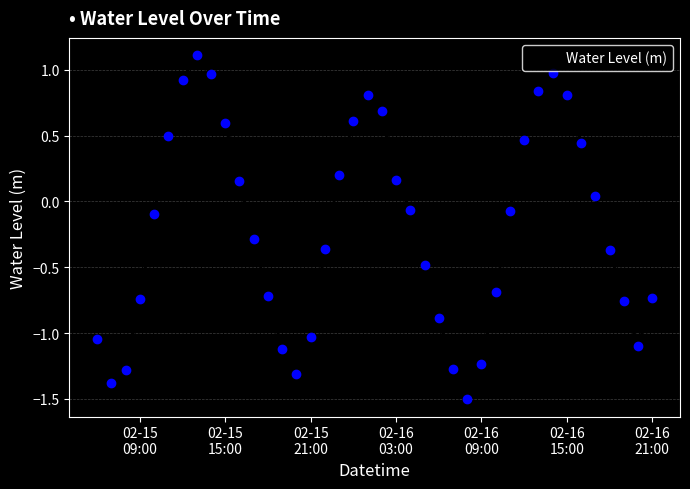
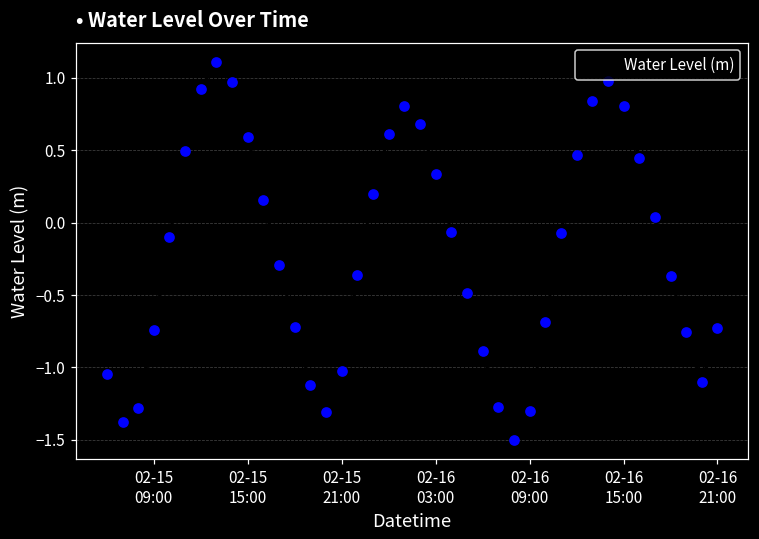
02-16 03:00: 0.17 -> 0.33
02-16 09:00: -1.24 -> -1.30
